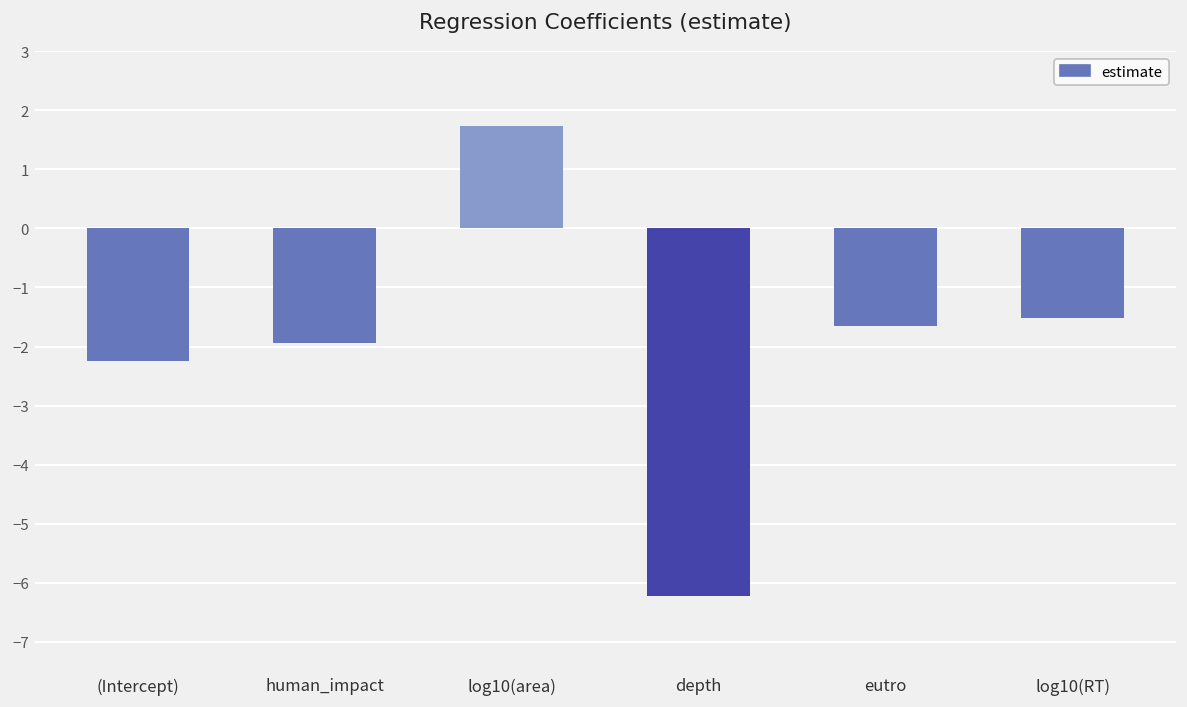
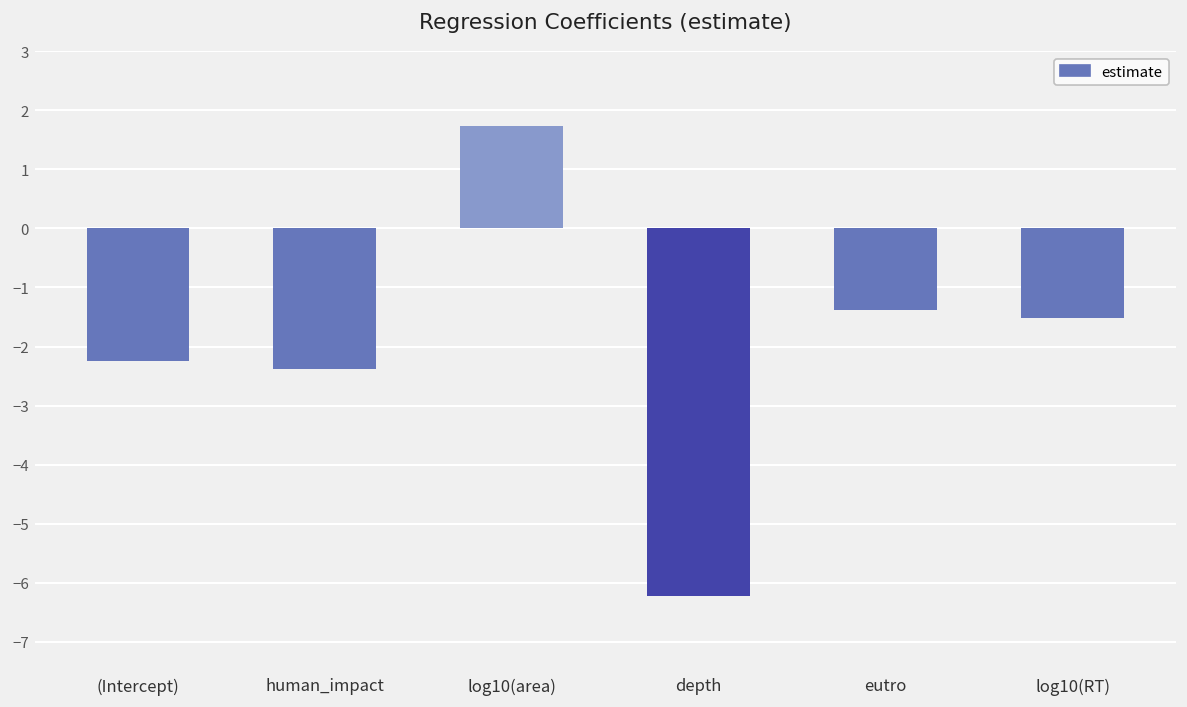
human_impact: -1.9 -> -2.4
eutro: -1.7 -> -1.4
